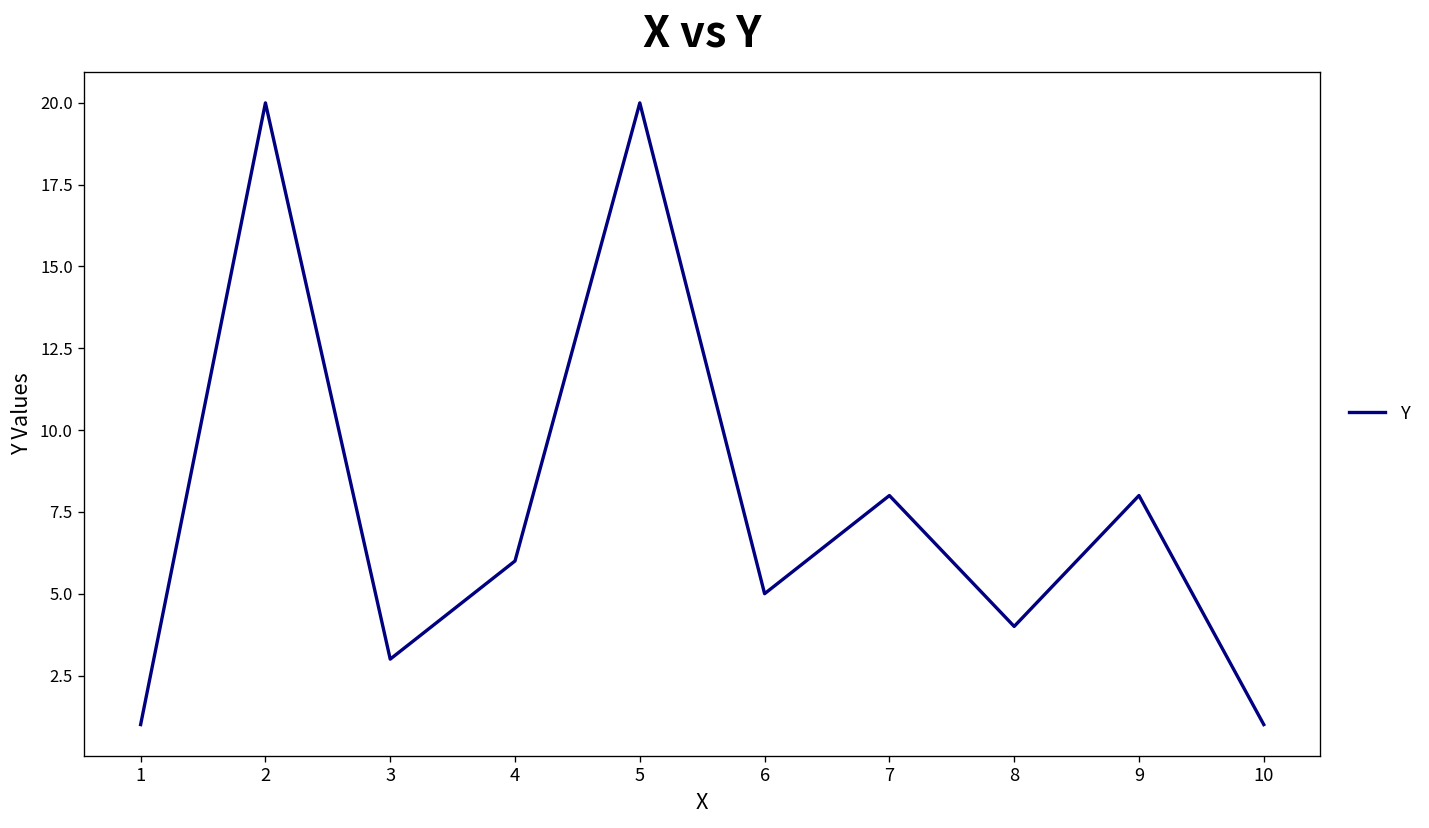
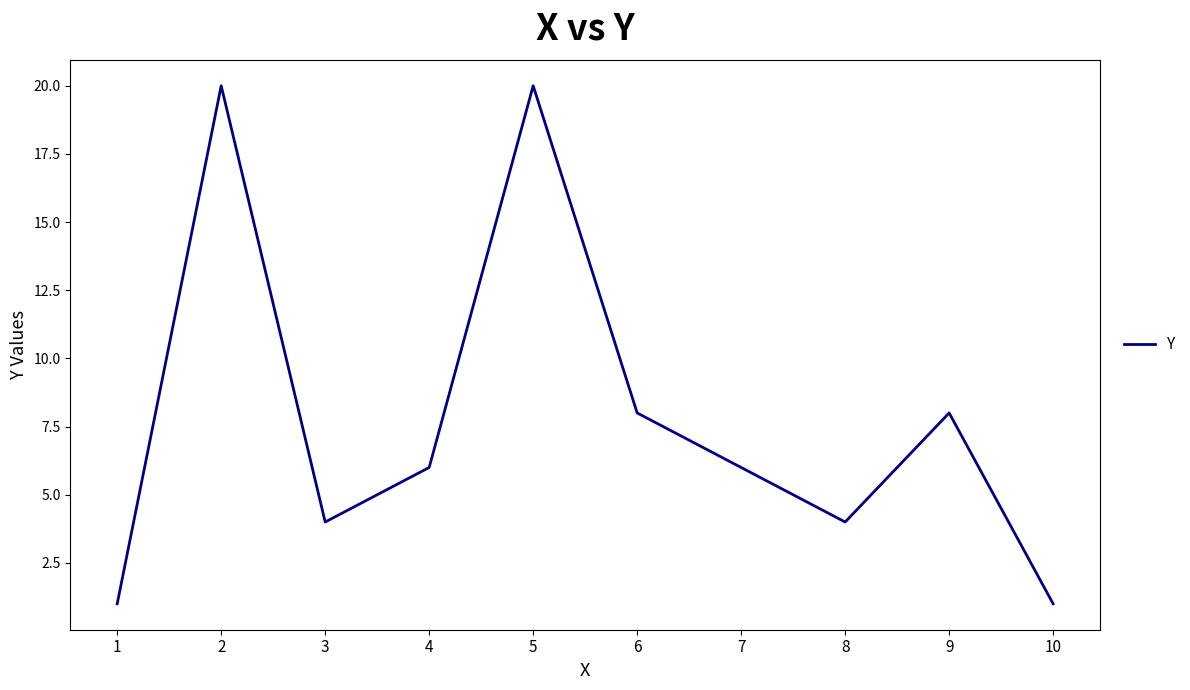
3: 3 -> 4
6: 5 -> 8
7: 8 -> 6
